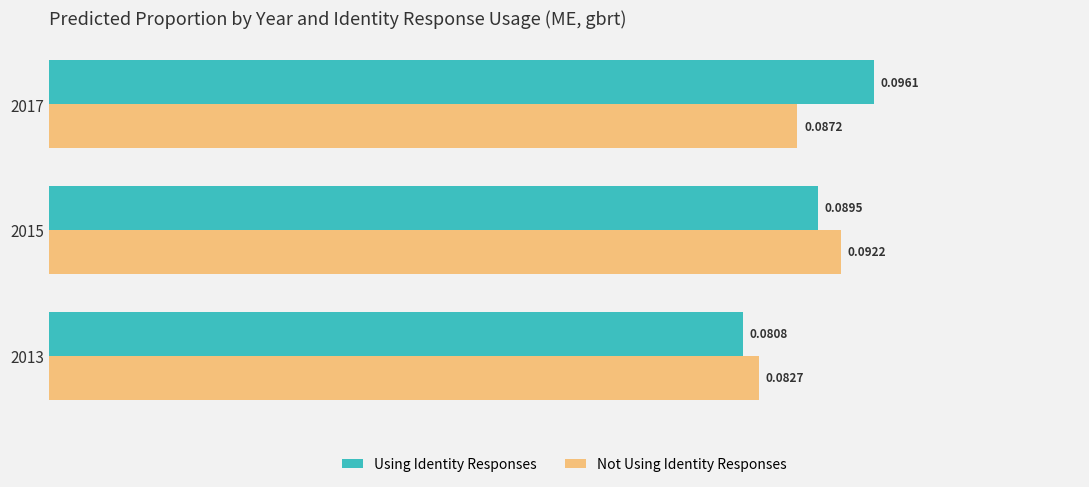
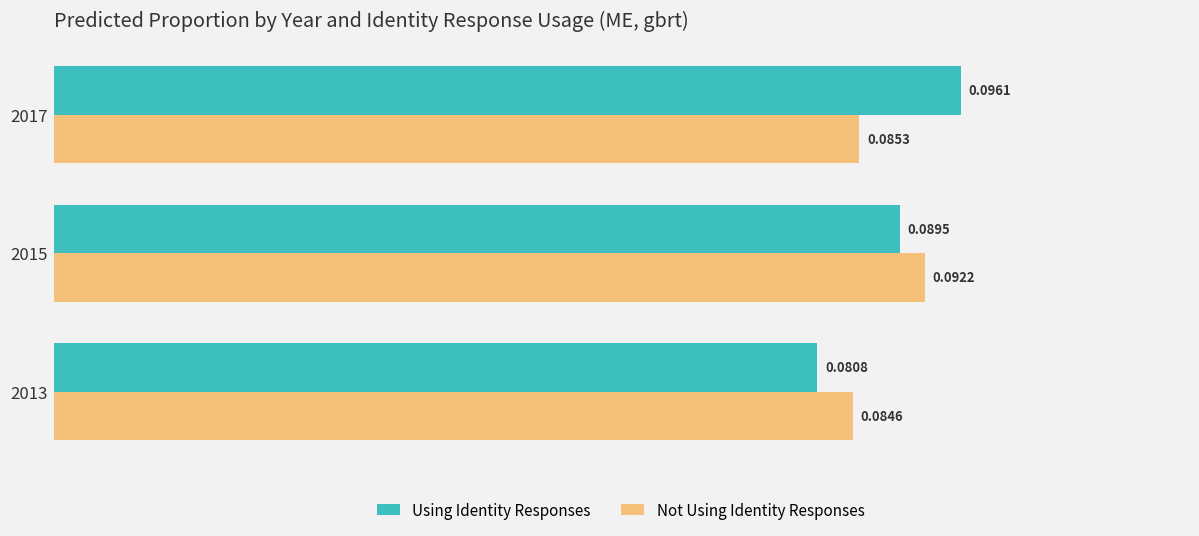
Not Using Identity Responses, 2017: 0.0872 -> 0.0853
Not Using Identity Responses, 2013: 0.0827 -> 0.0846
